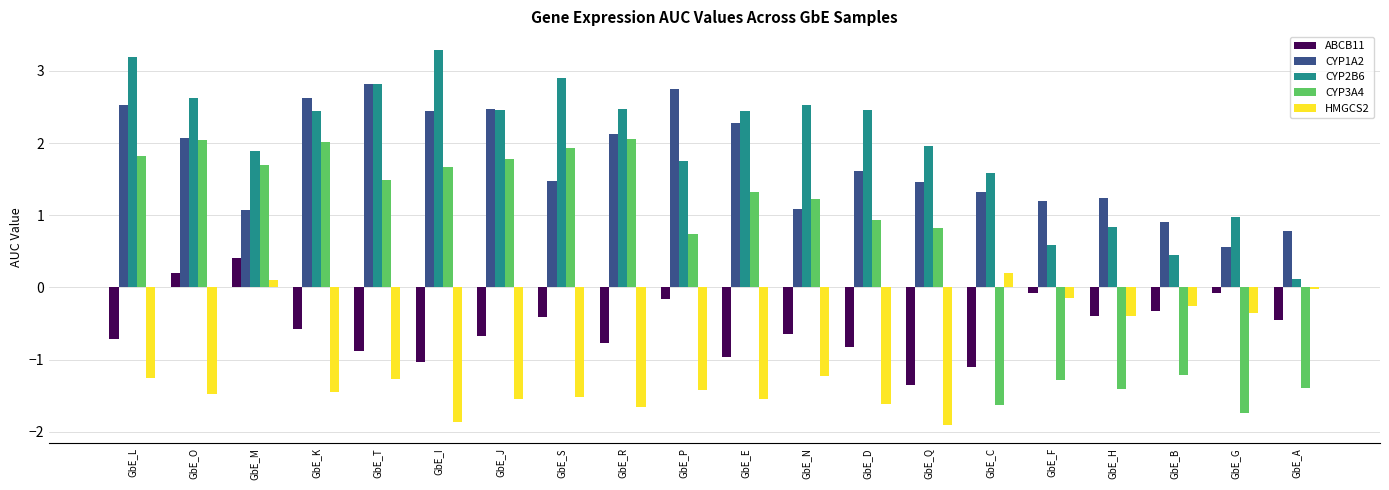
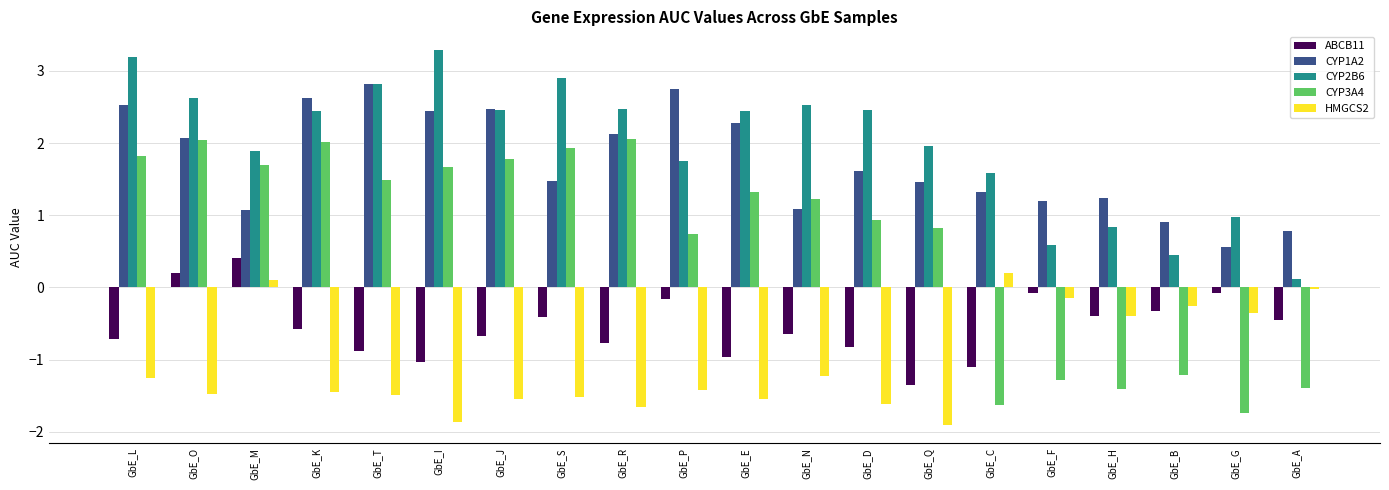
HMGCS2, GbE_T: -1.3 -> -1.5
